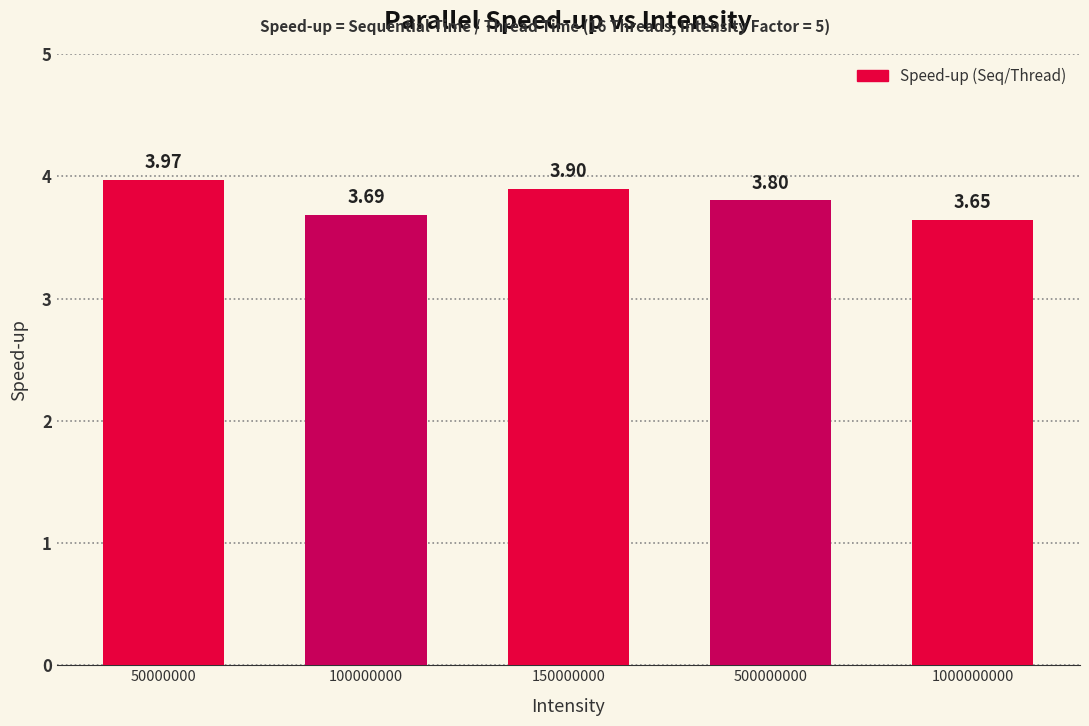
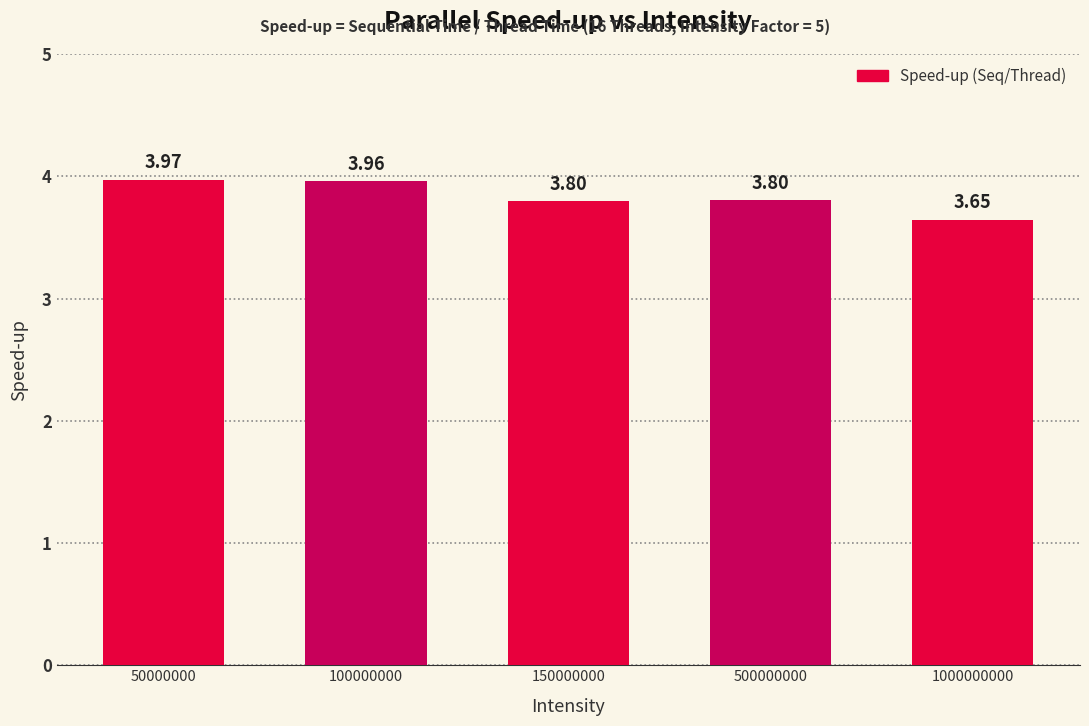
100000000: 3.69 -> 3.96
150000000: 3.90 -> 3.80
